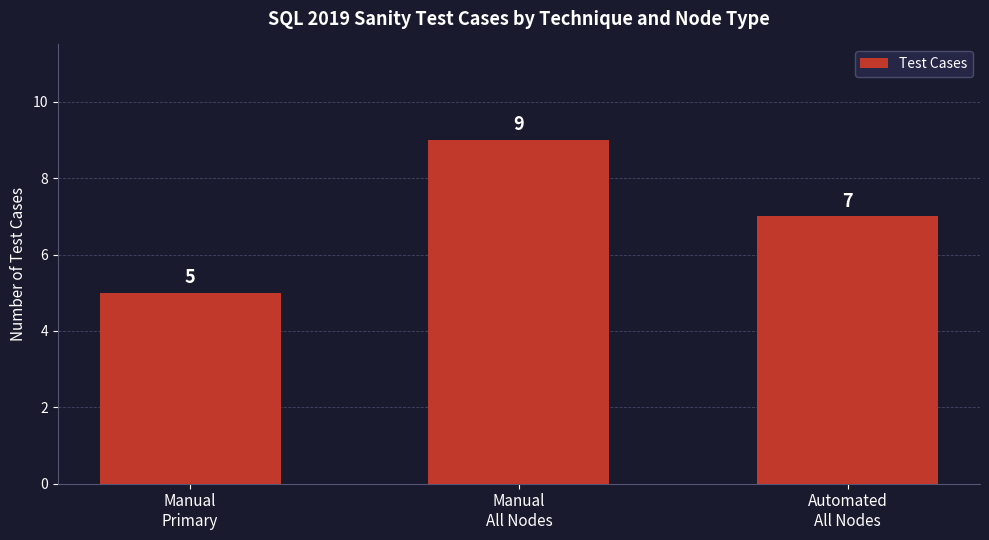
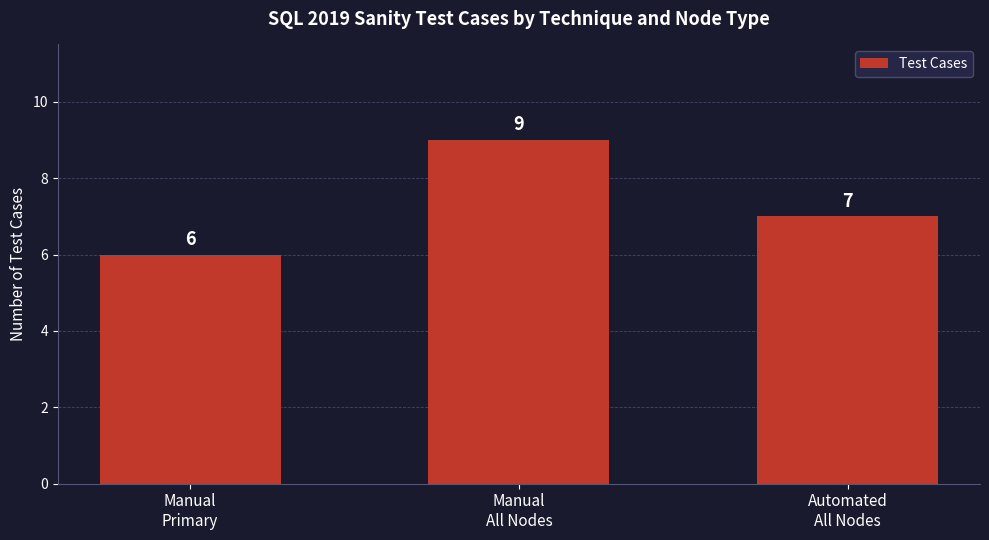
Manual Primary: 5 -> 6
